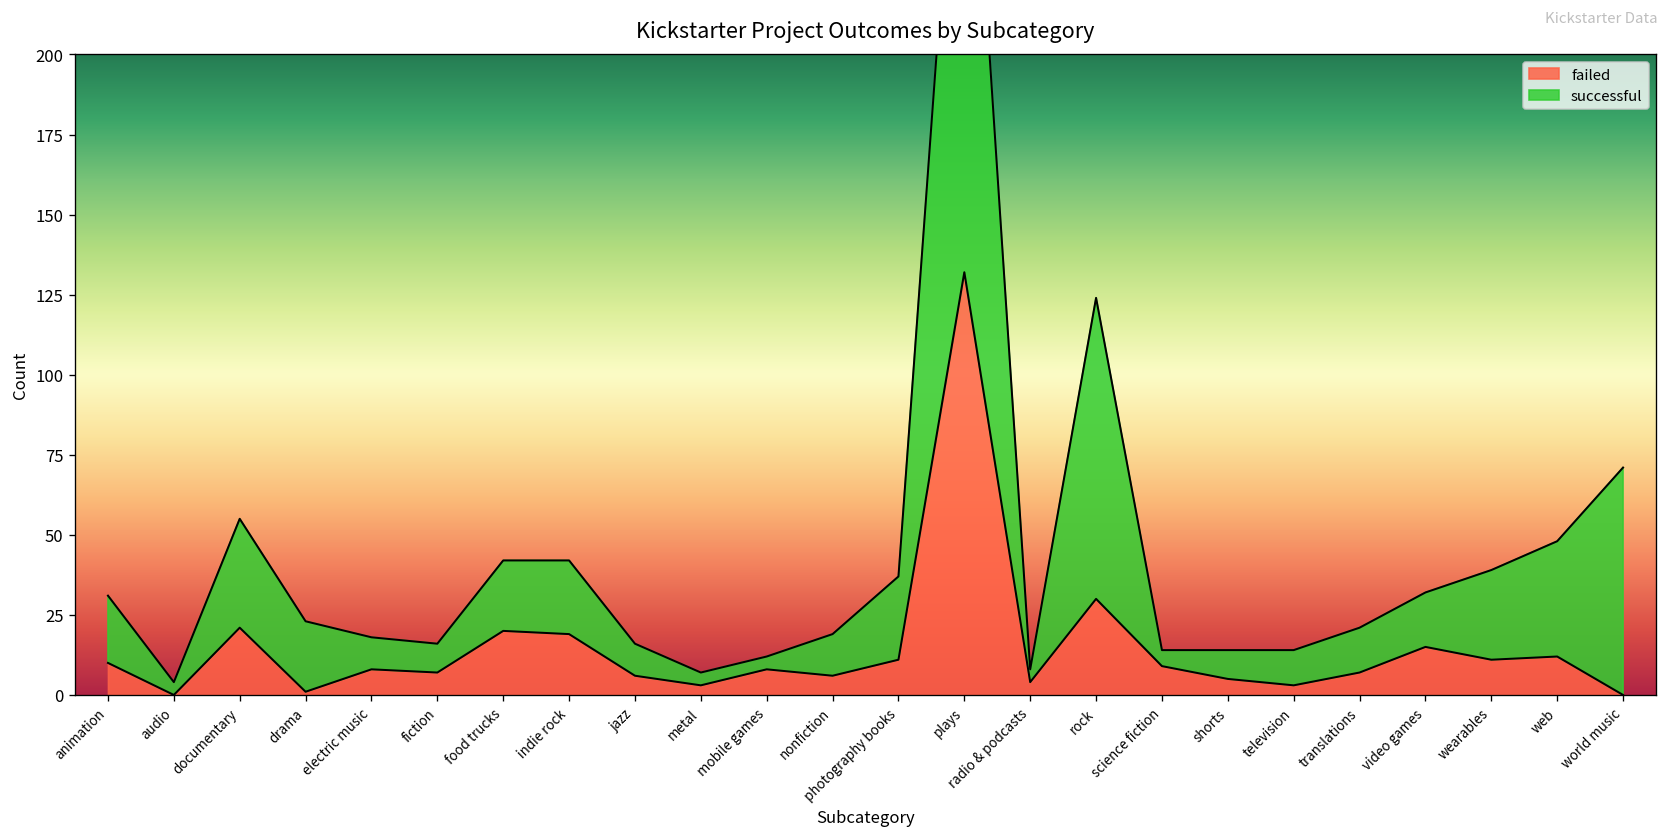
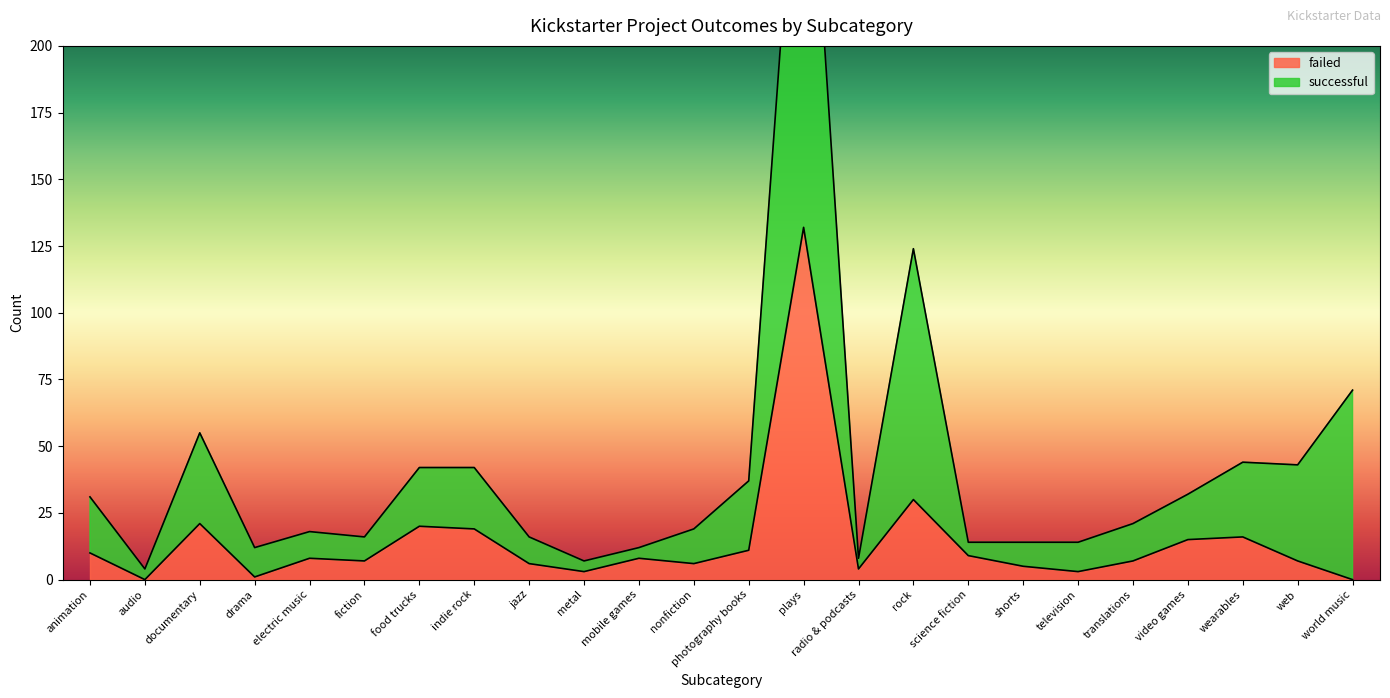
successful, drama: 22 -> 11
failed, wearables: 11 -> 16
failed, web: 12 -> 7
